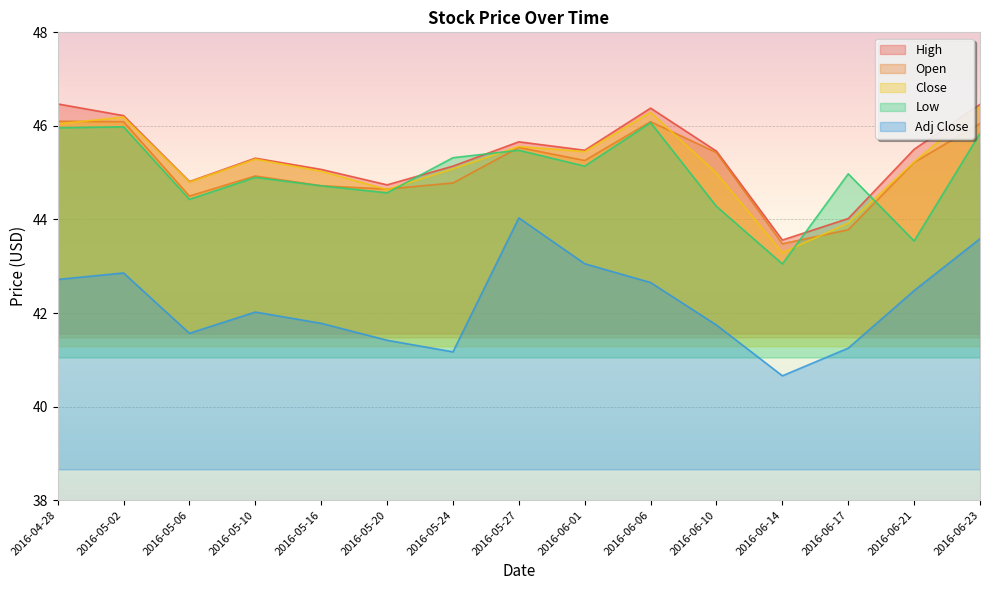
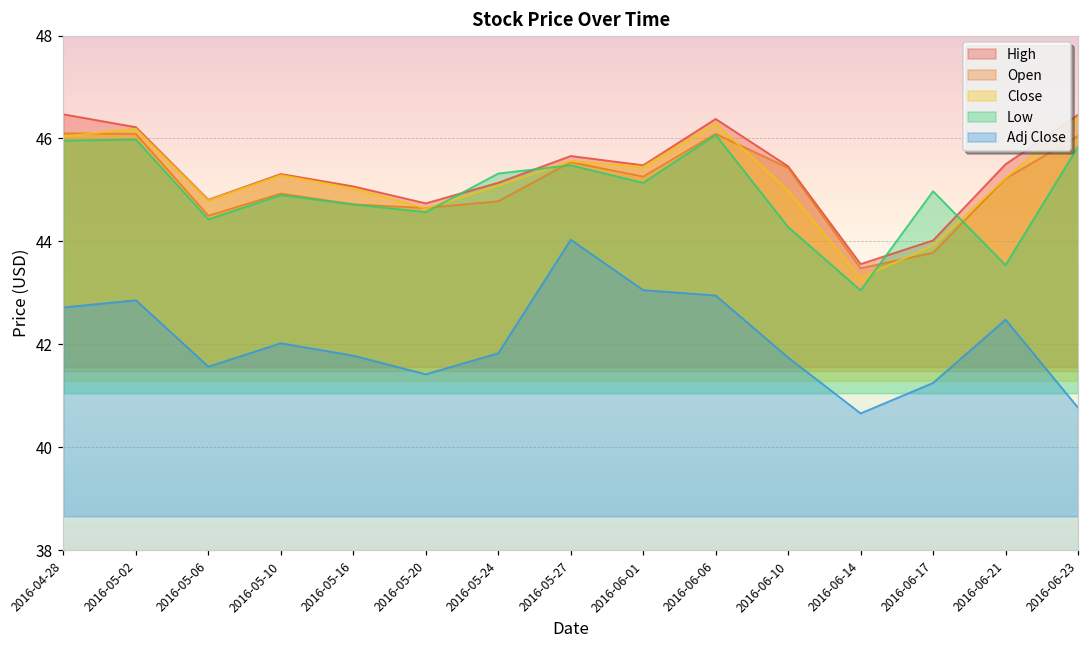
Adj Close, 2016-05-24: 41.2 -> 41.8
Adj Close, 2016-06-06: 42.7 -> 42.9
Adj Close, 2016-06-23: 43.6 -> 40.8
